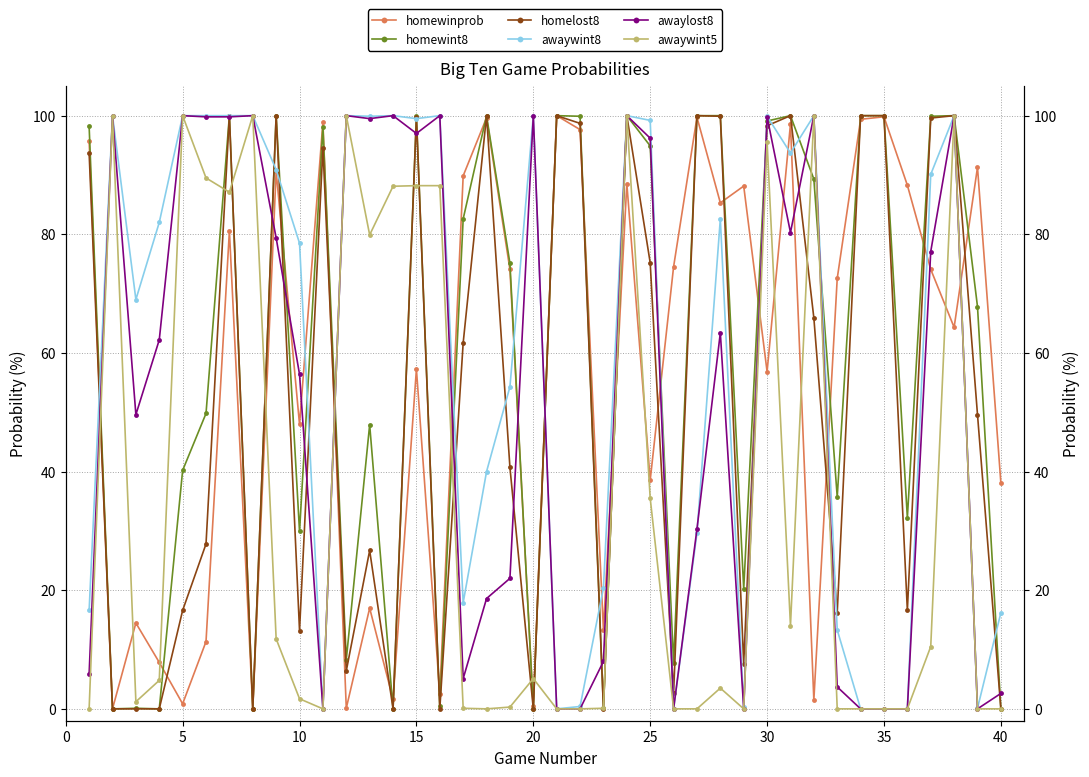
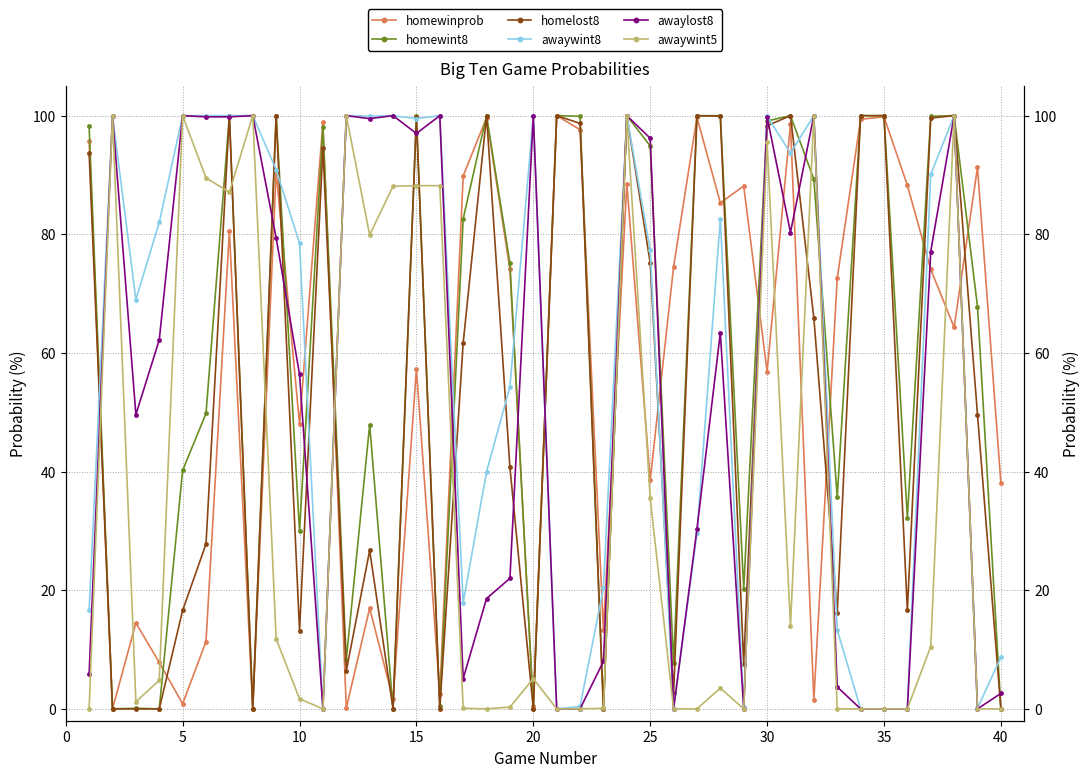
awaywint8, 25: 99 -> 77
awaywint8, 40: 16 -> 9
